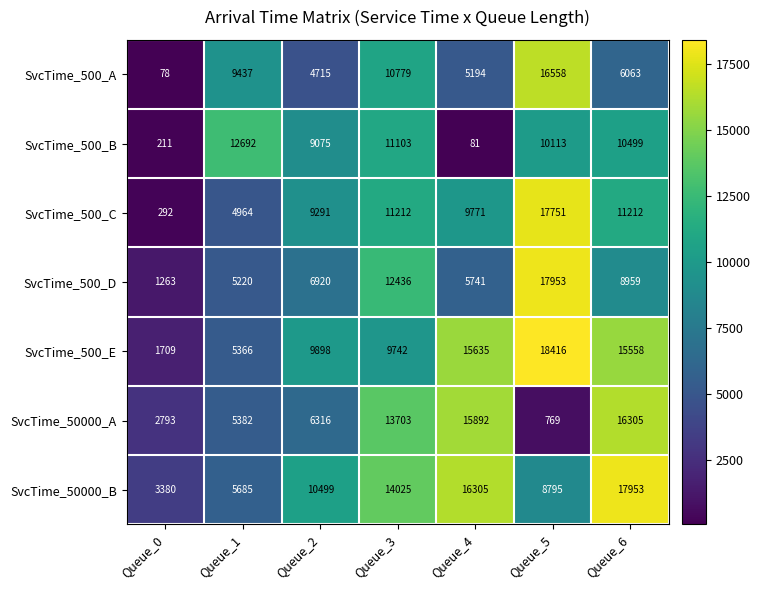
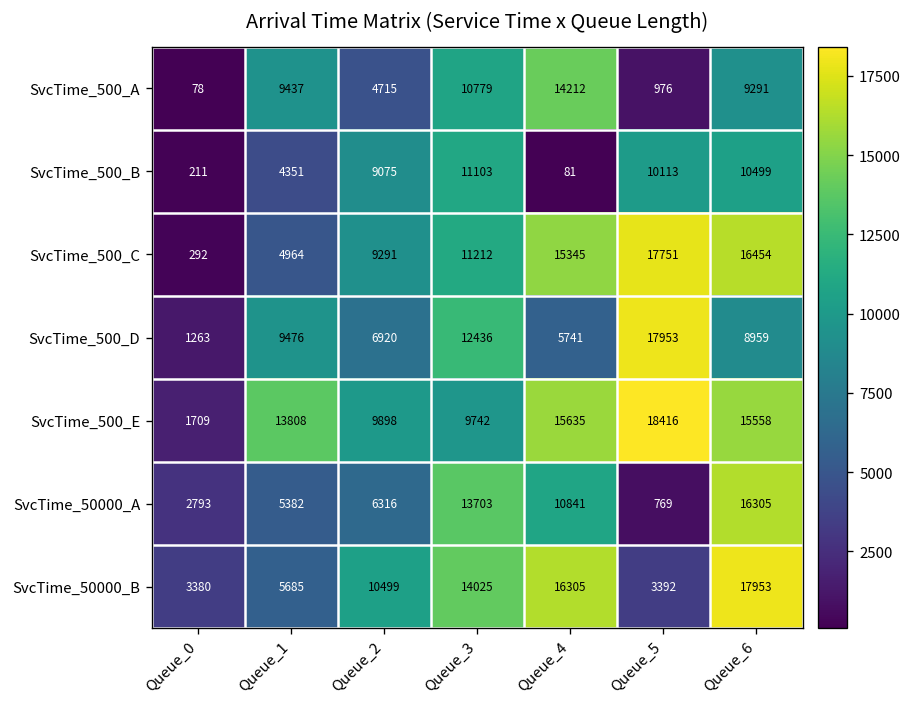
SvcTime_500_A, Queue_4: 5194 -> 14212
SvcTime_500_A, Queue_5: 16558 -> 976
SvcTime_500_A, Queue_6: 6063 -> 9291
SvcTime_500_B, Queue_1: 12692 -> 4351
SvcTime_500_C, Queue_4: 9771 -> 15345
SvcTime_500_C, Queue_6: 11212 -> 16454
SvcTime_500_D, Queue_1: 5220 -> 9476
SvcTime_500_E, Queue_1: 5366 -> 13808
SvcTime_50000_A, Queue_4: 15892 -> 10841
SvcTime_50000_B, Queue_5: 8795 -> 3392
